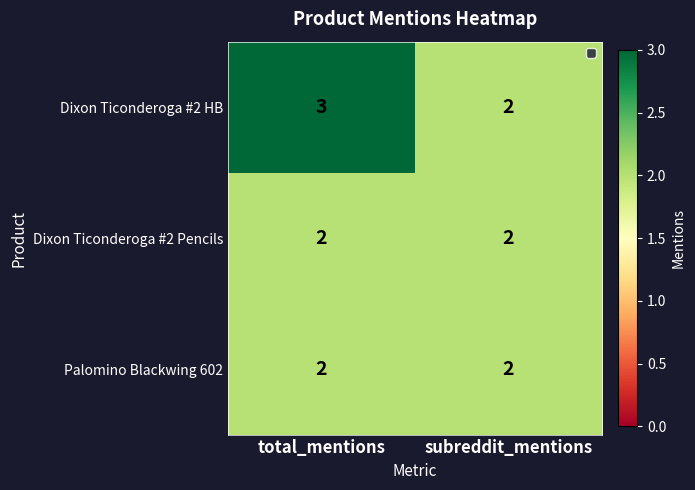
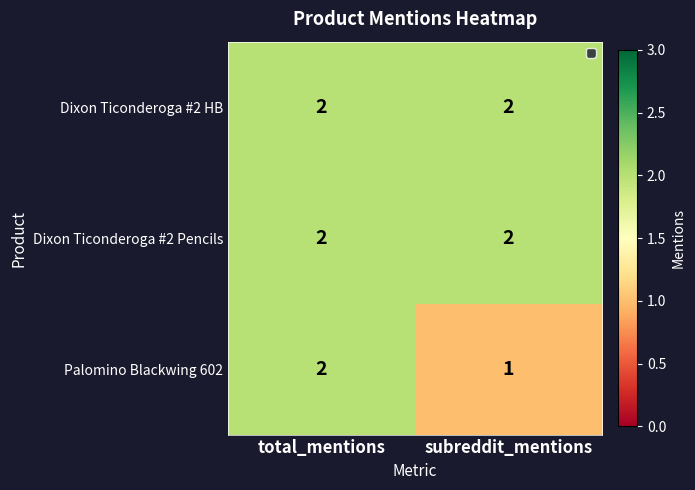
Dixon Ticonderoga #2 HB, total_mentions: 3 -> 2
Palomino Blackwing 602, subreddit_mentions: 2 -> 1
